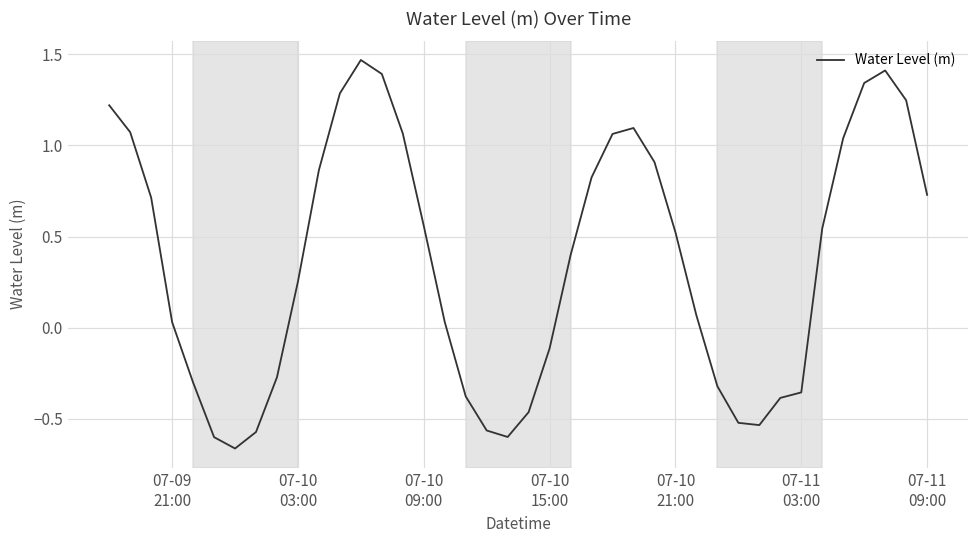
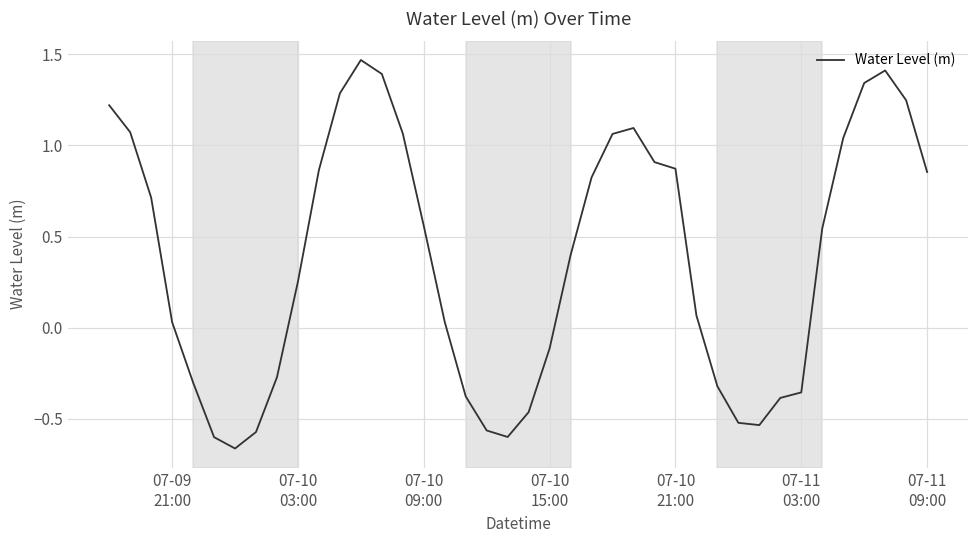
07-10 21:00: 0.52 -> 0.87
07-11 09:00: 0.73 -> 0.85
